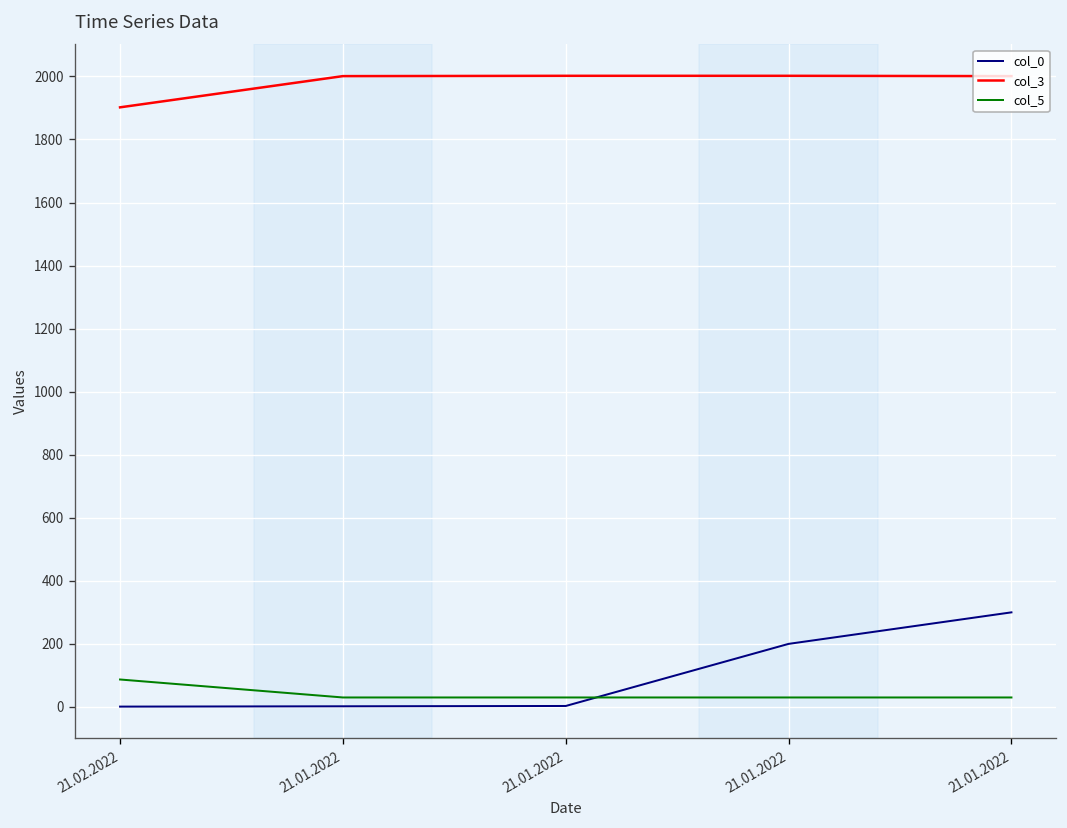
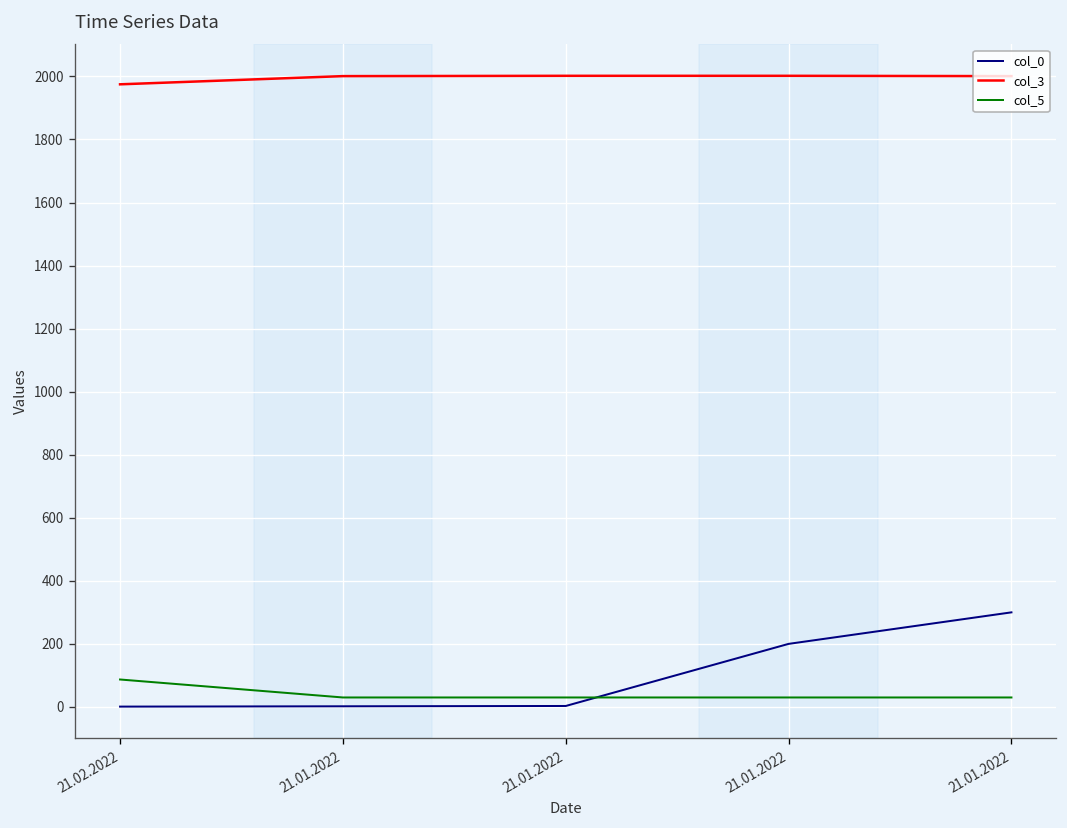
col_3, 21.02.2022: 1900 -> 1980
